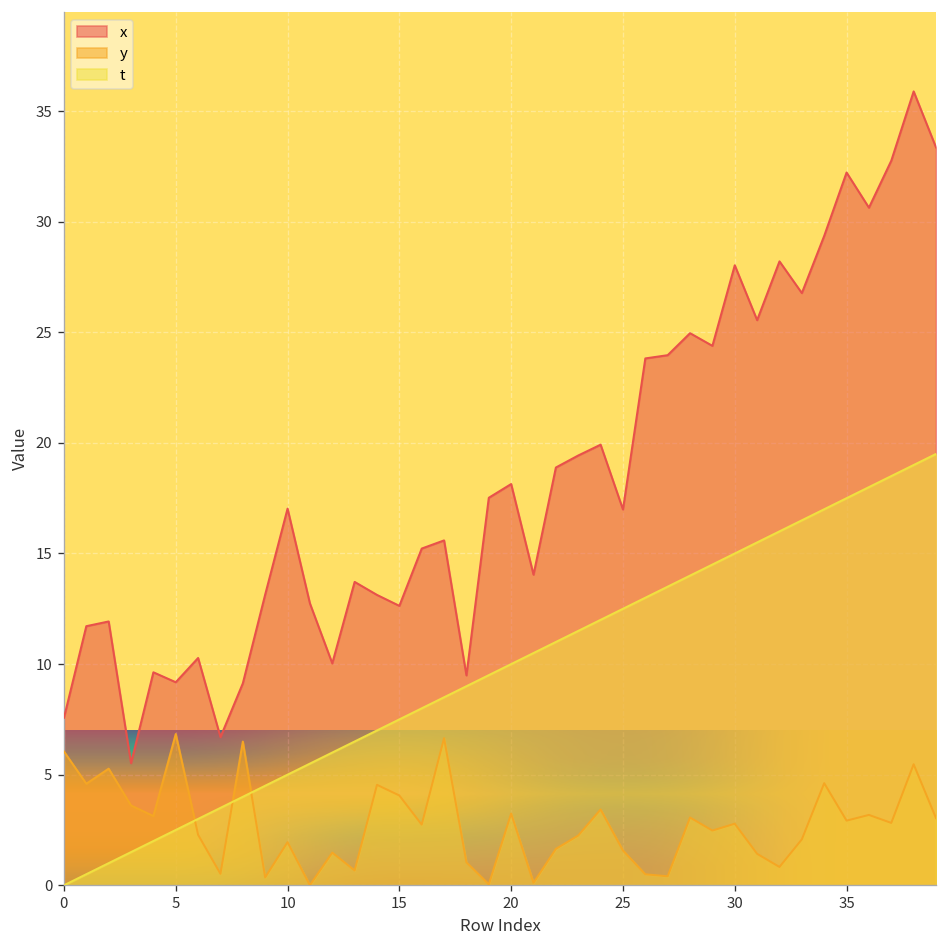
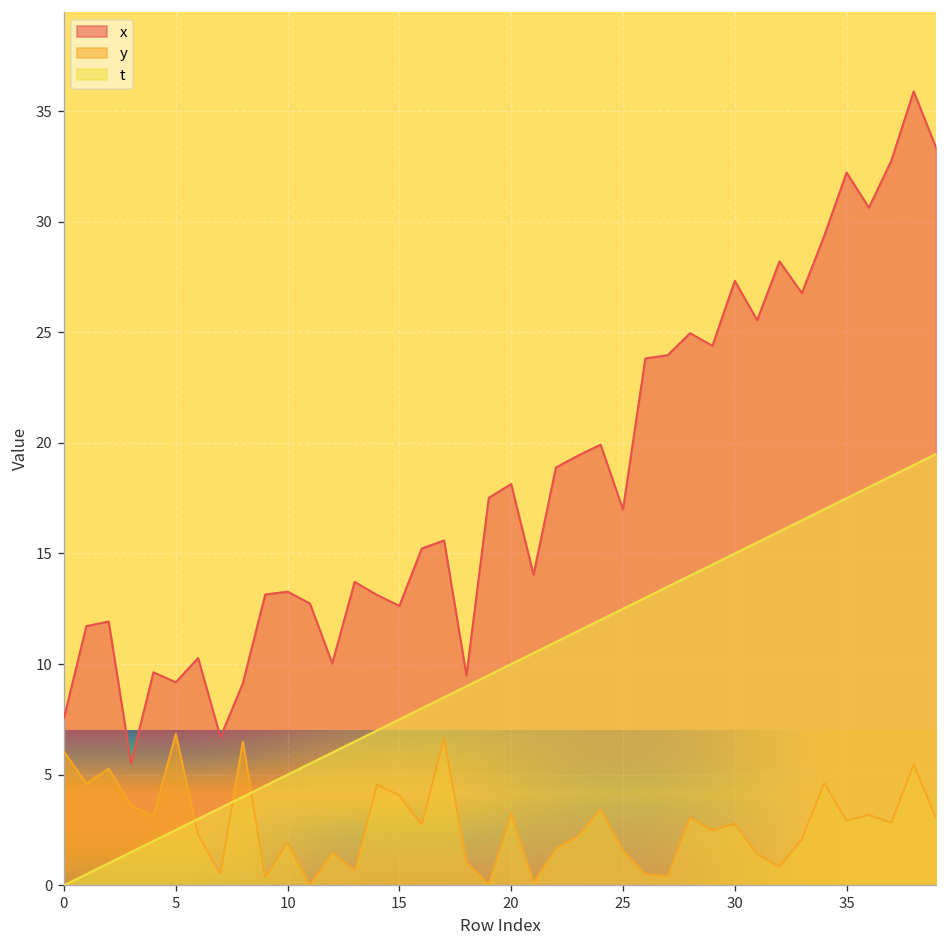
x, 10: 17.0 -> 13.3
x, 30: 28.0 -> 27.3
